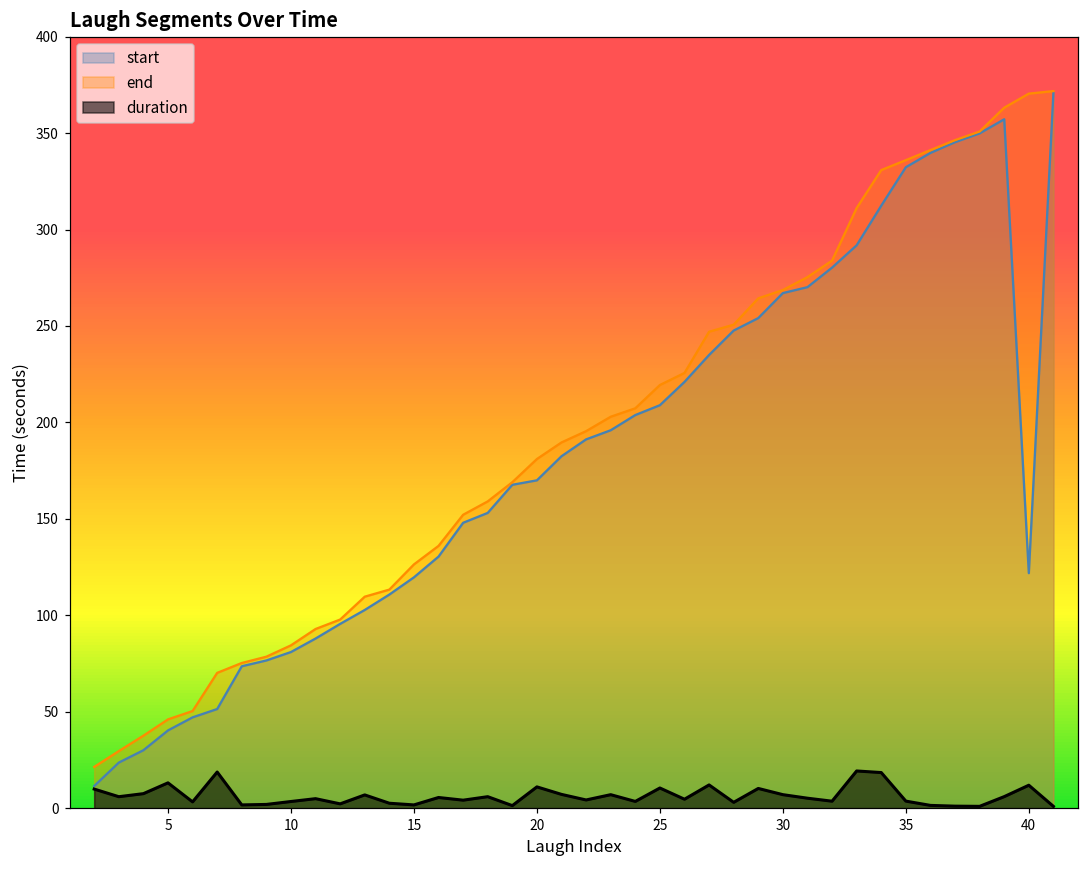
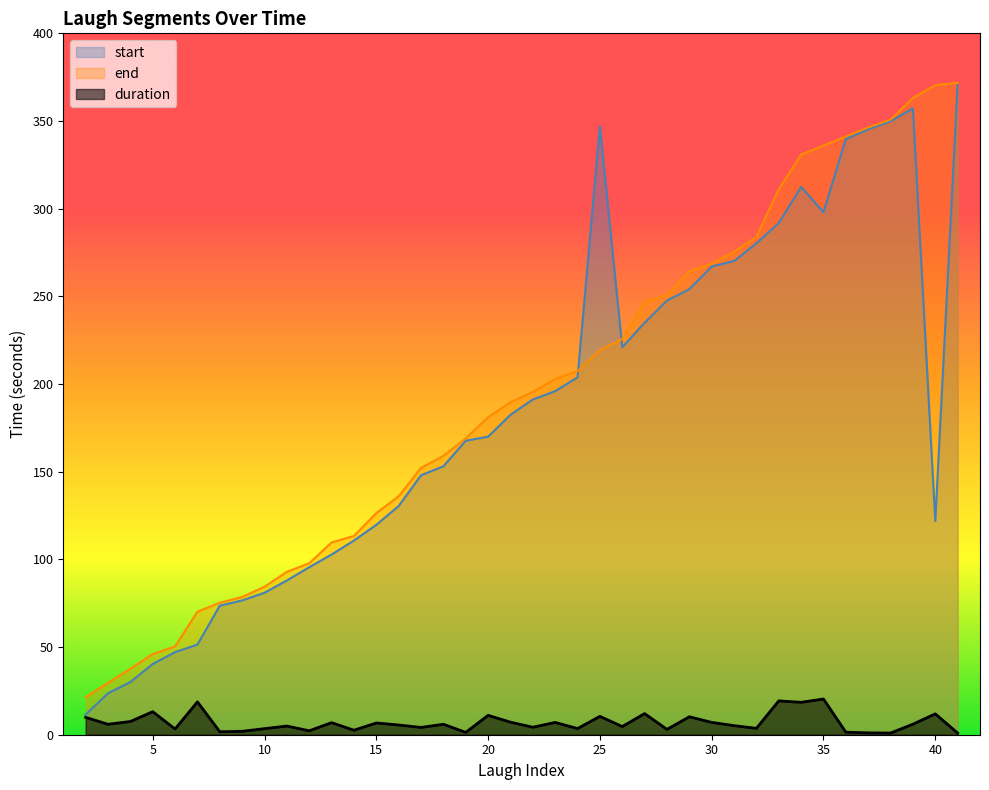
duration, 15: 2 -> 7
start, 25: 209 -> 347
start, 35: 332 -> 298
duration, 35: 4 -> 20
